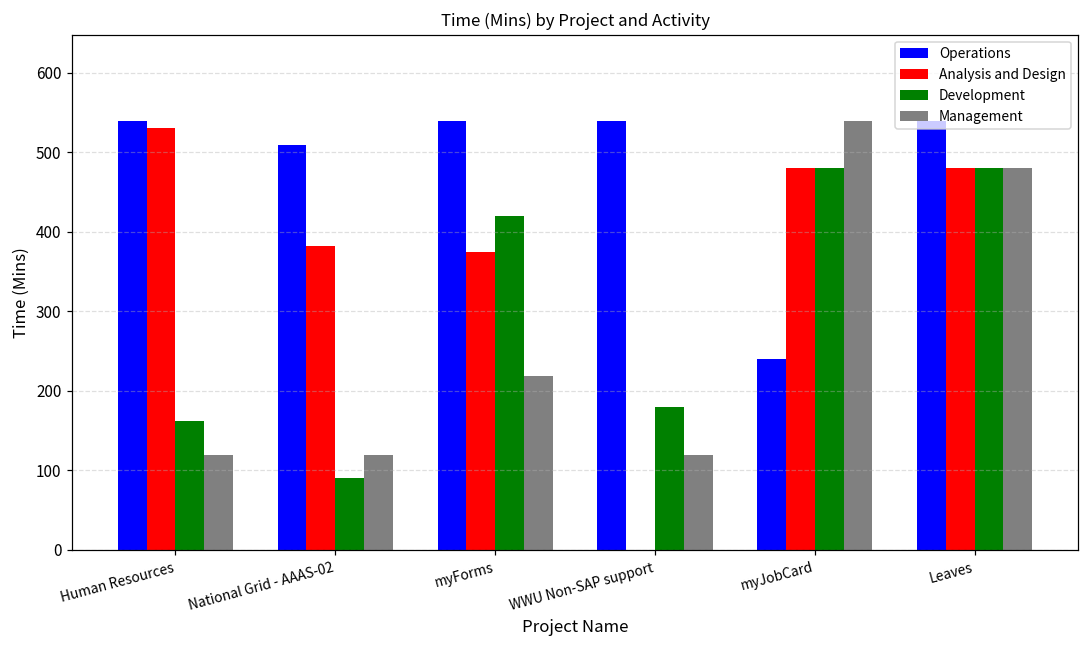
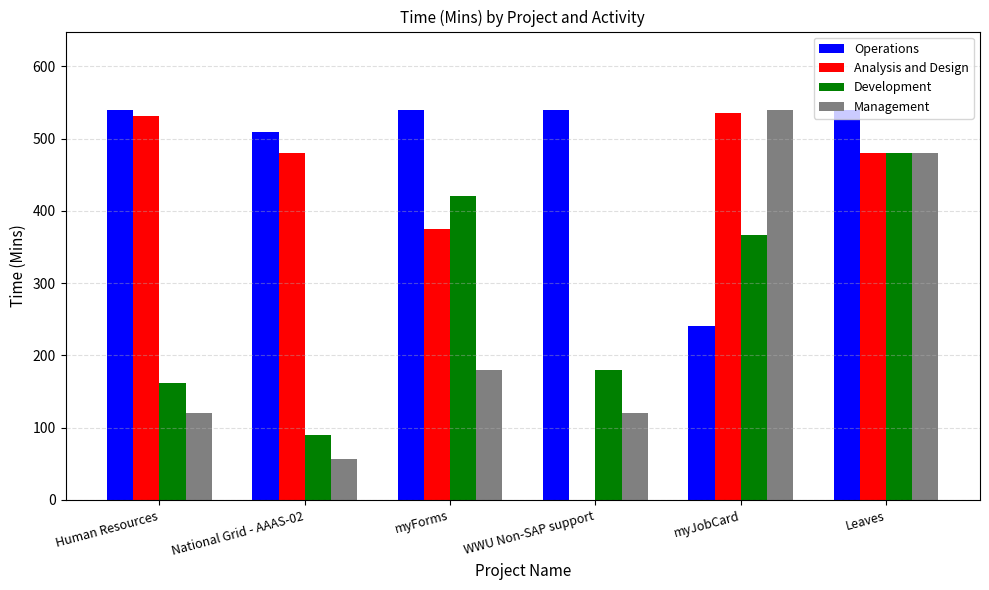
Analysis and Design, National Grid - AAAS-02: 380 -> 480
Management, National Grid - AAAS-02: 120 -> 60
Management, myForms: 220 -> 180
Analysis and Design, myJobCard: 480 -> 540
Development, myJobCard: 480 -> 370
